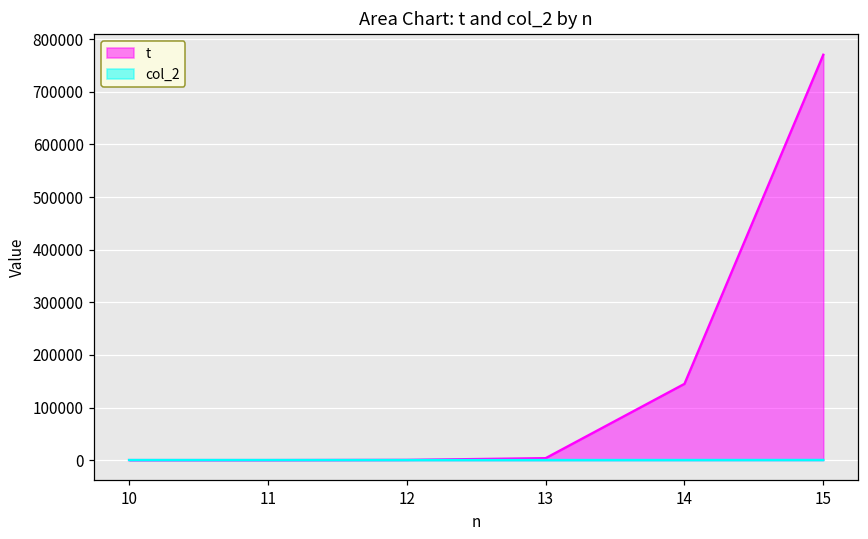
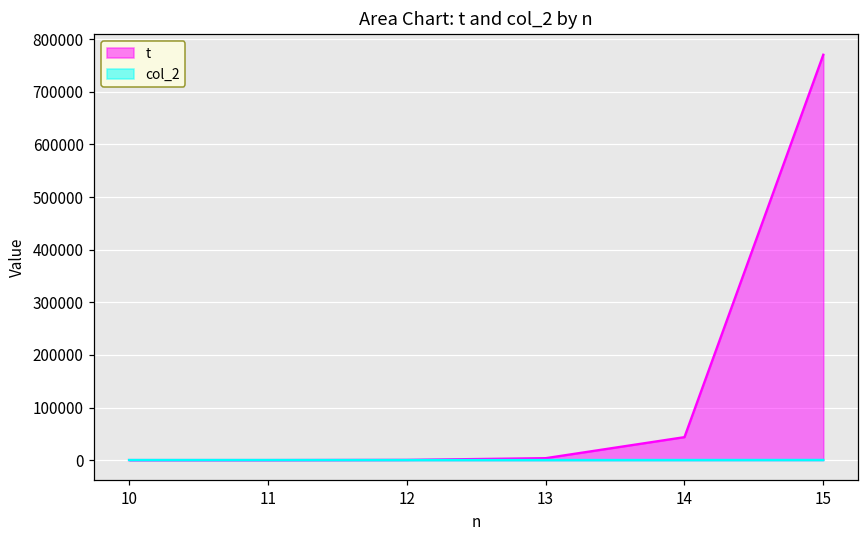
t, 14: 140000 -> 40000
